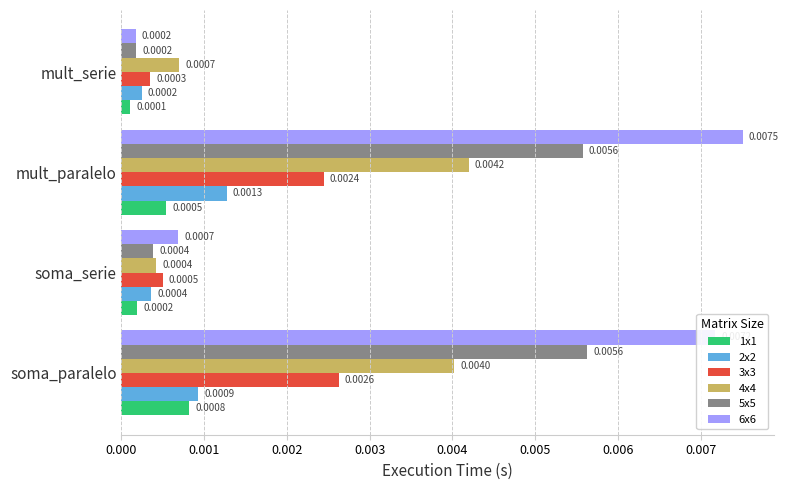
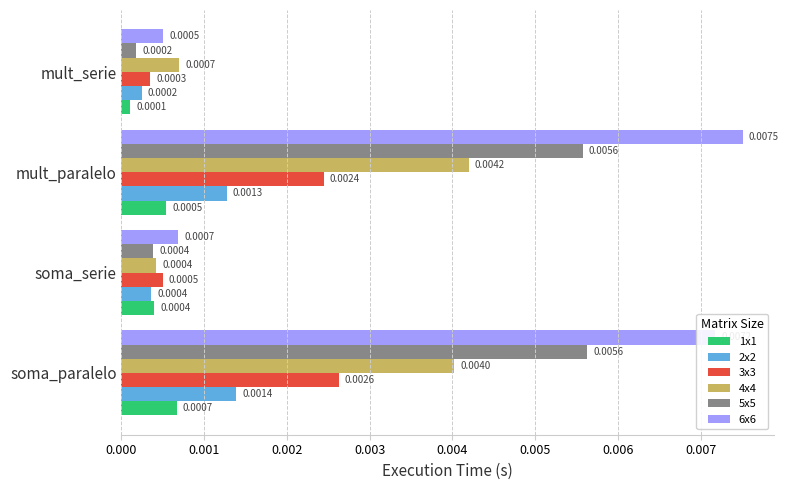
6x6, mult_serie: 0.0002 -> 0.0005
1x1, soma_serie: 0.0002 -> 0.0004
2x2, soma_paralelo: 0.0009 -> 0.0014
1x1, soma_paralelo: 0.0008 -> 0.0007
